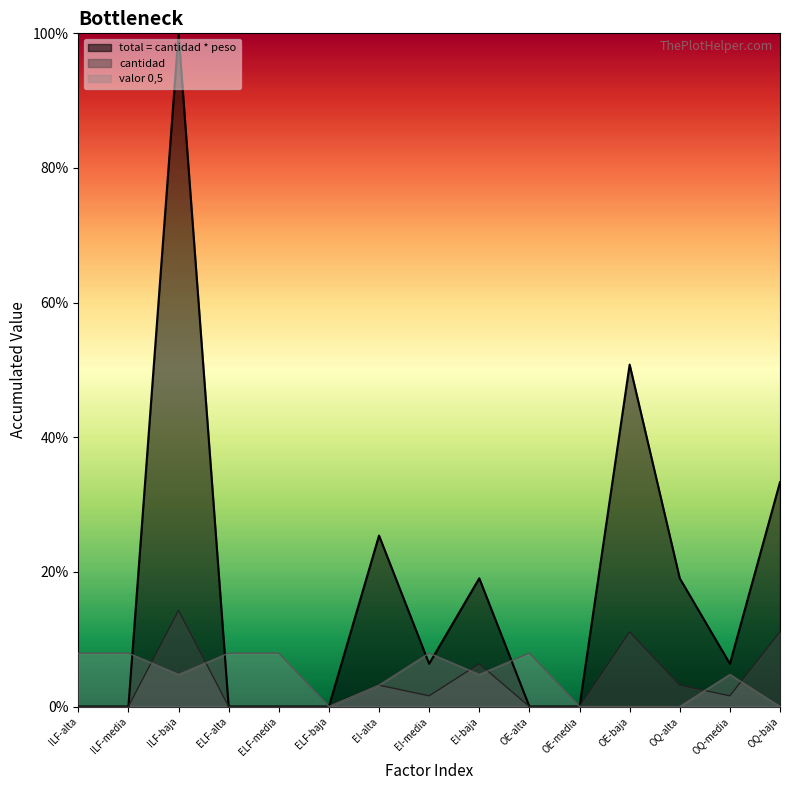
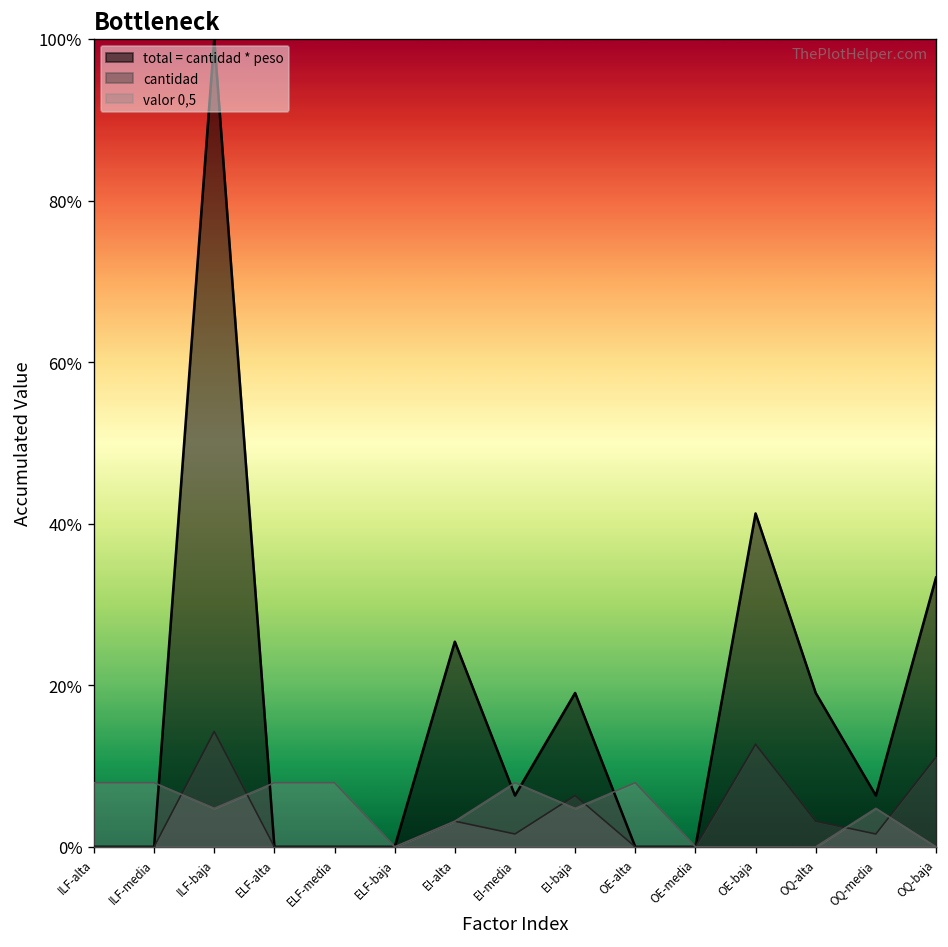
total = cantidad * peso, OE-baja: 51% -> 41%
cantidad, OE-baja: 11% -> 13%
